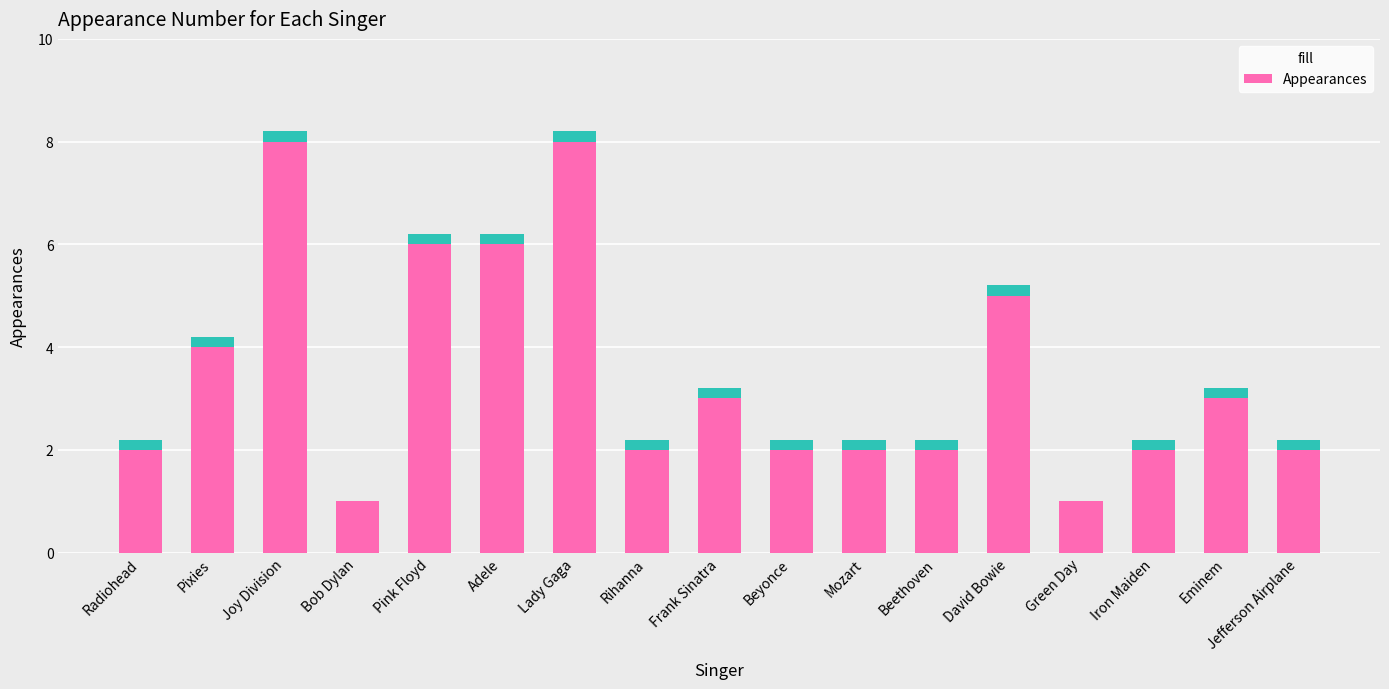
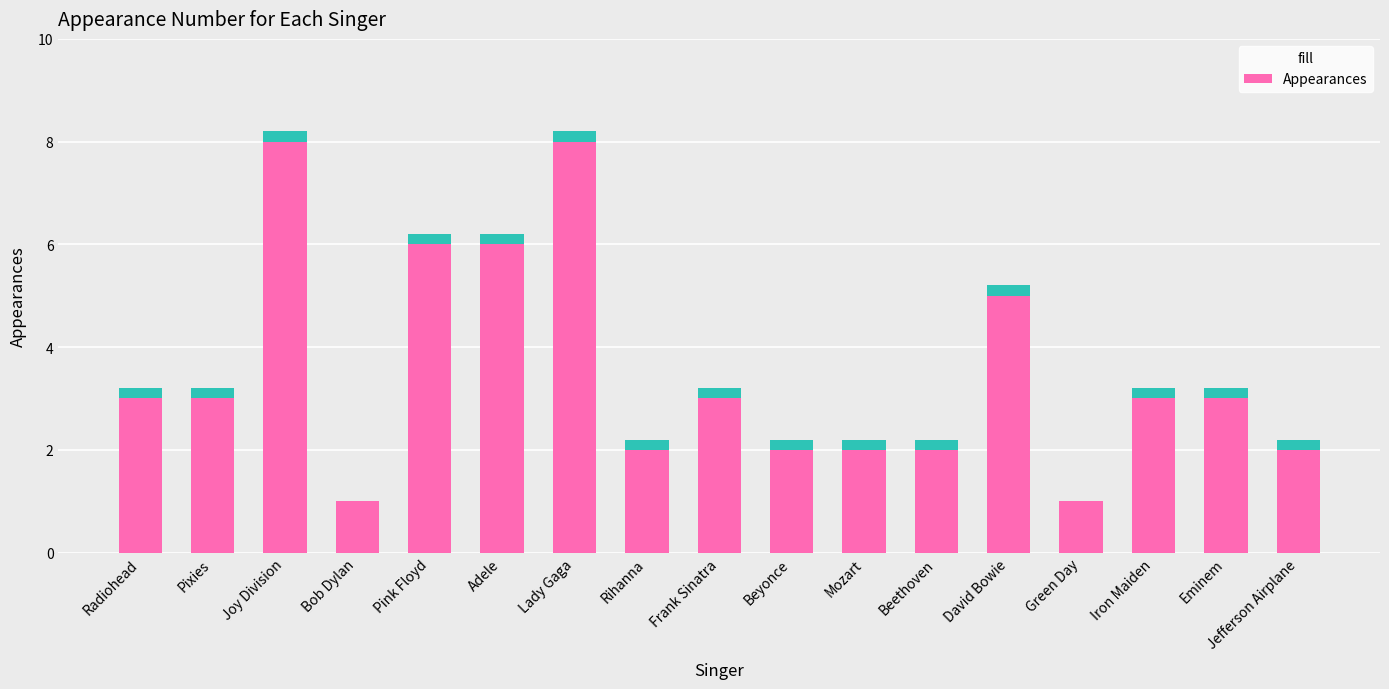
Appearances, Radiohead: 2 -> 3
Appearances, Pixies: 4 -> 3
Appearances, Iron Maiden: 2 -> 3
